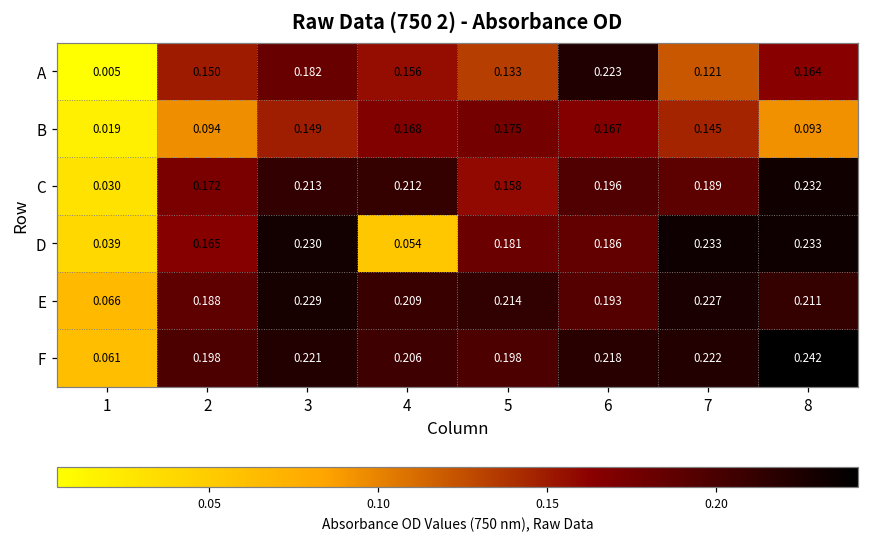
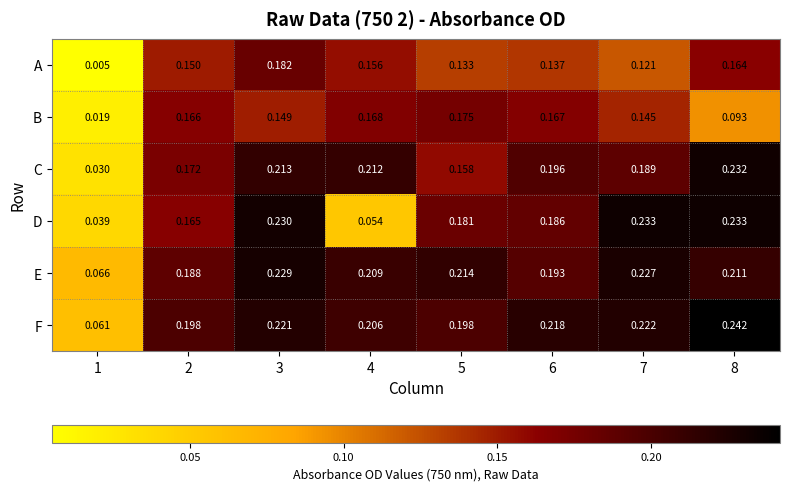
A, 6: 0.223 -> 0.137
B, 2: 0.094 -> 0.166
